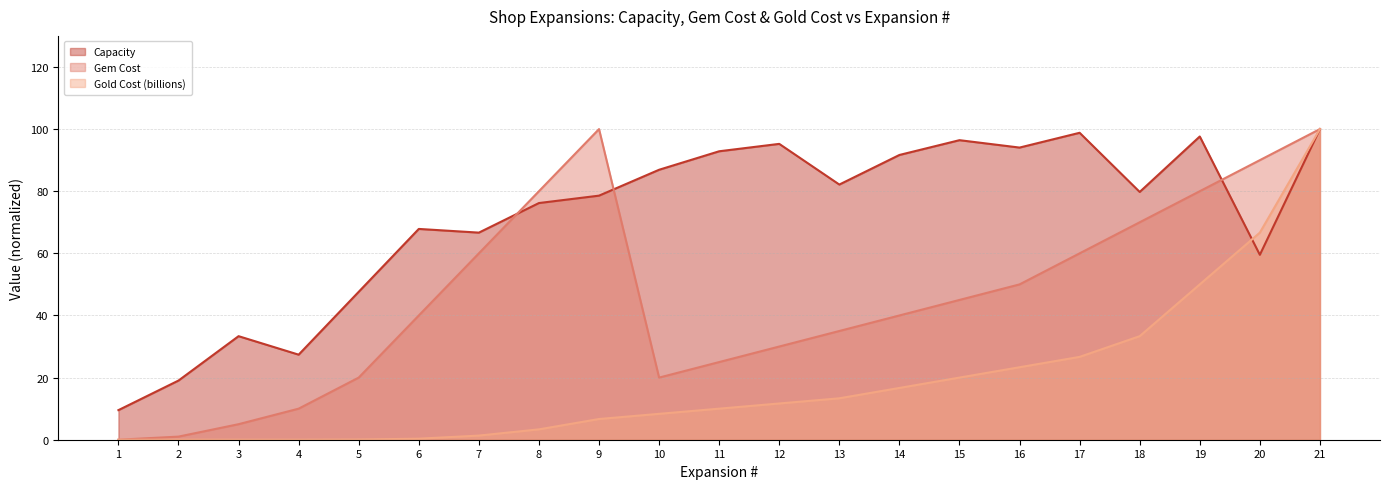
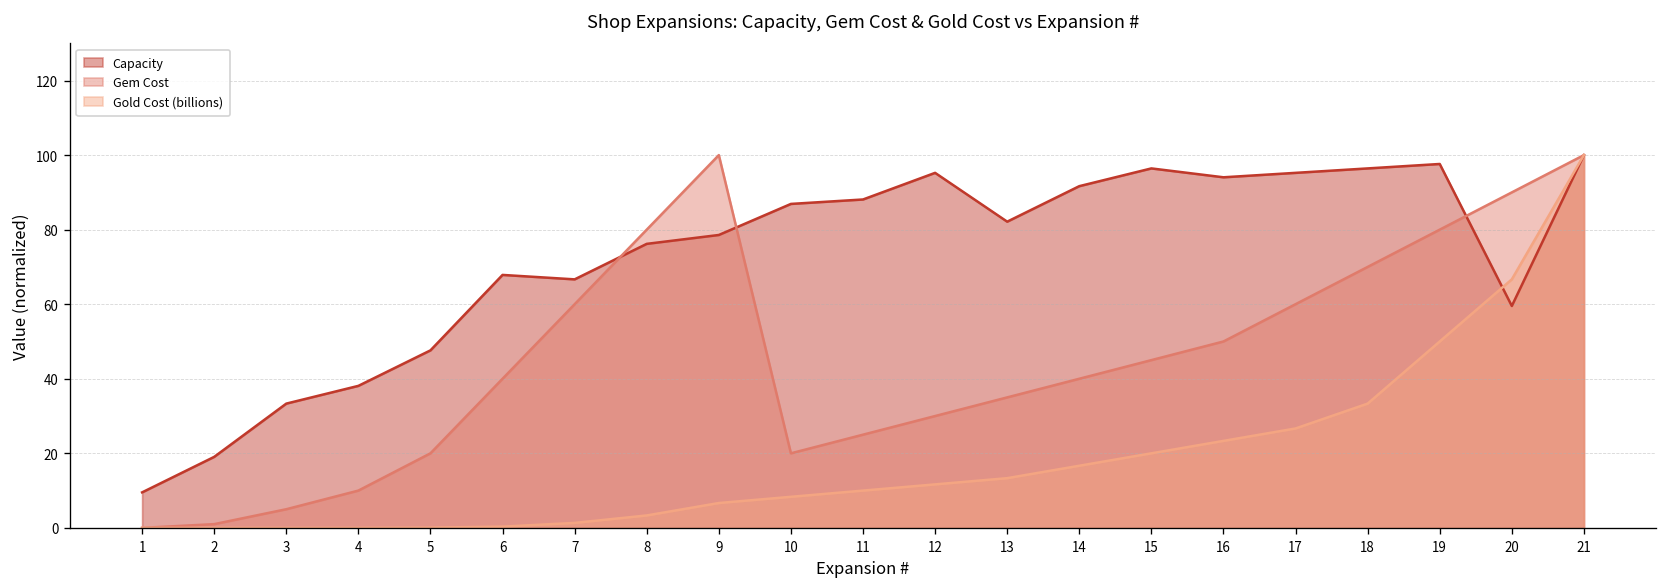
Capacity, 4: 27 -> 38
Capacity, 11: 93 -> 88
Capacity, 17: 99 -> 95
Capacity, 18: 80 -> 96
